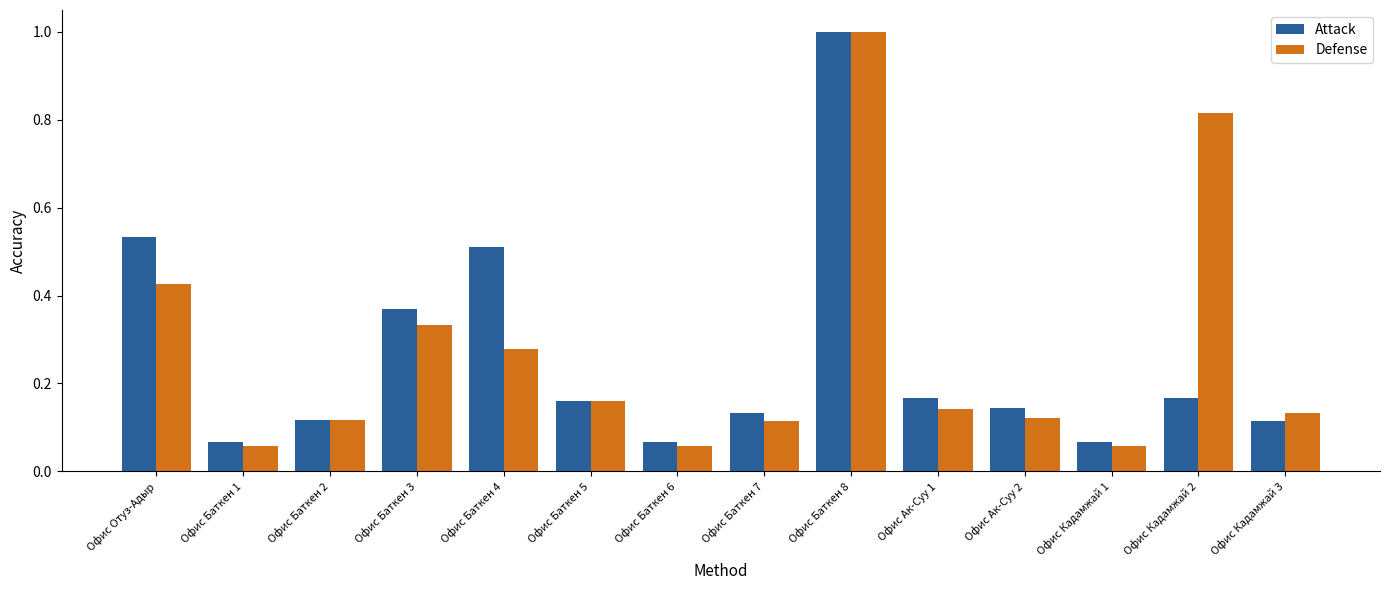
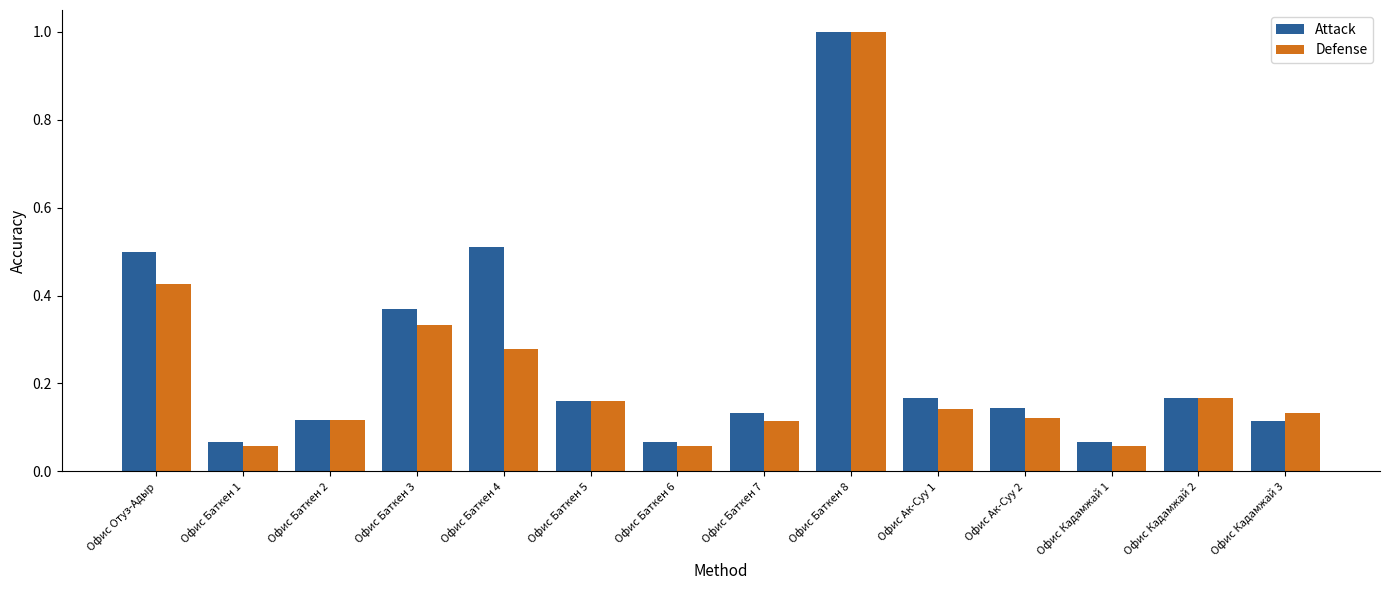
Attack, Офис Отуз-Адыр: 0.53 -> 0.50
Defense, Офис Кадамжай 2: 0.82 -> 0.17
